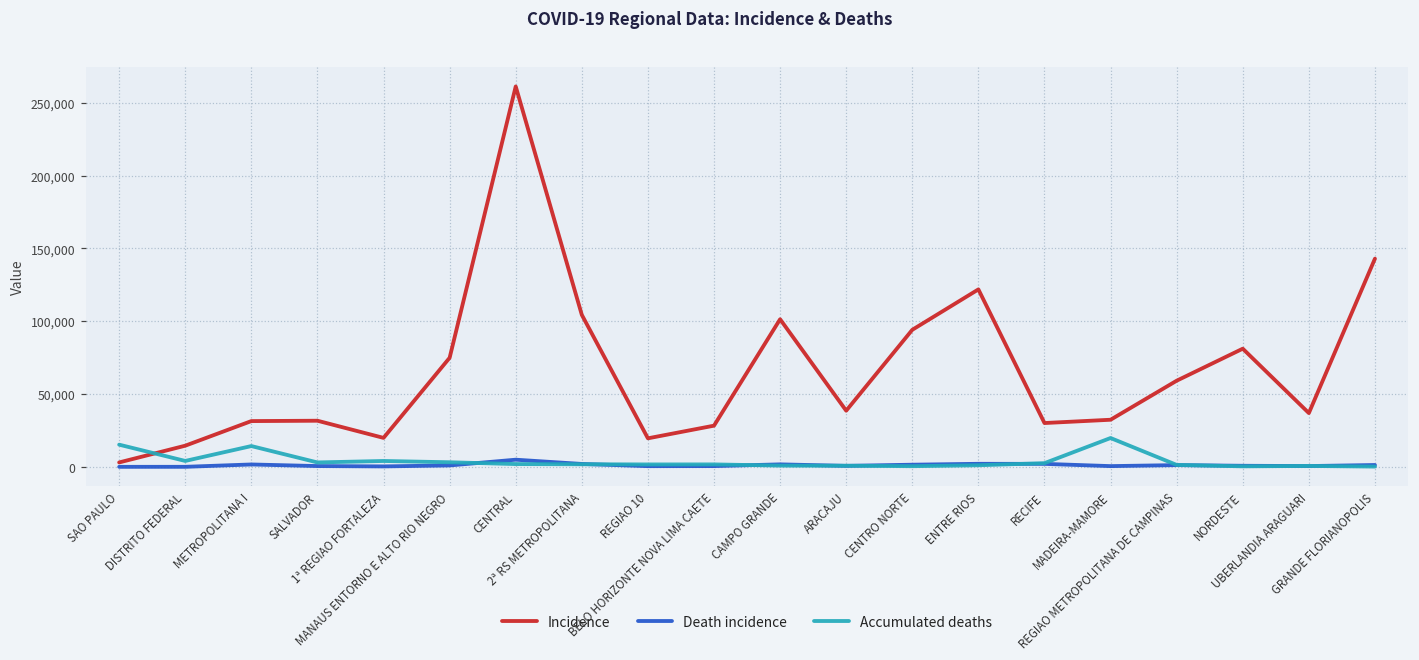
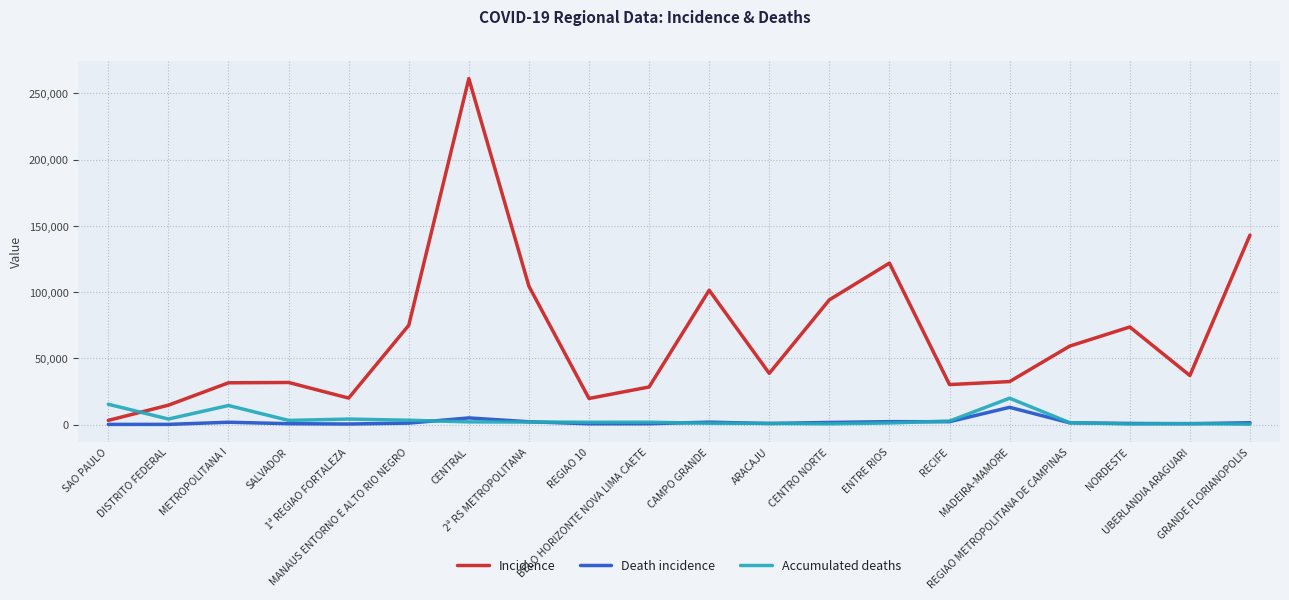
Death incidence, MADEIRA-MAMORE: 1,000 -> 13,000
Incidence, NORDESTE: 81,000 -> 74,000
